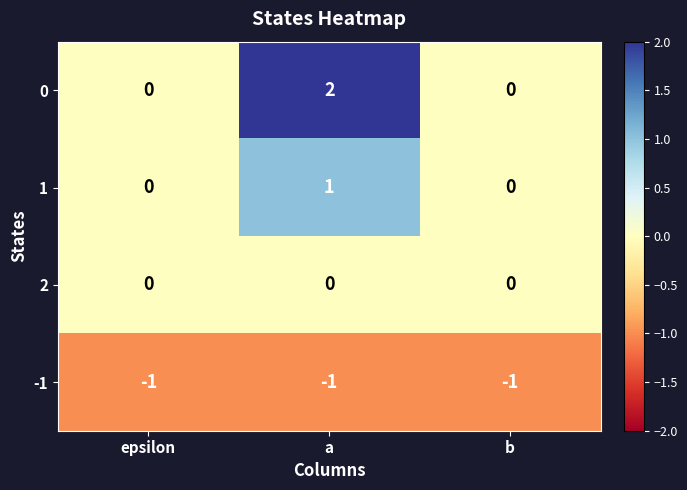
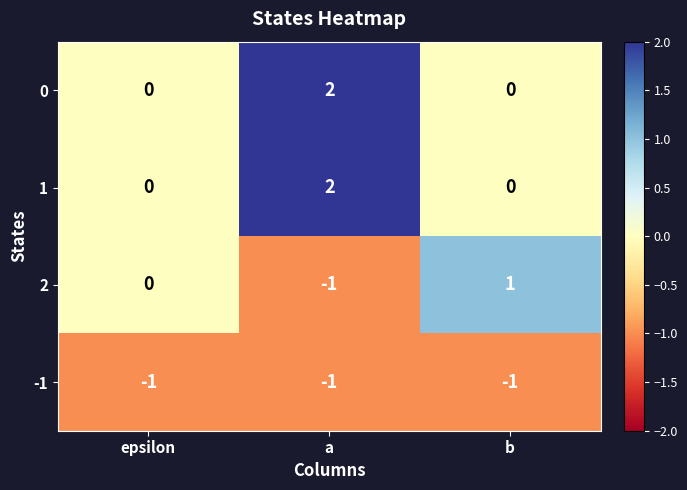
1, a: 1 -> 2
2, a: 0 -> -1
2, b: 0 -> 1
